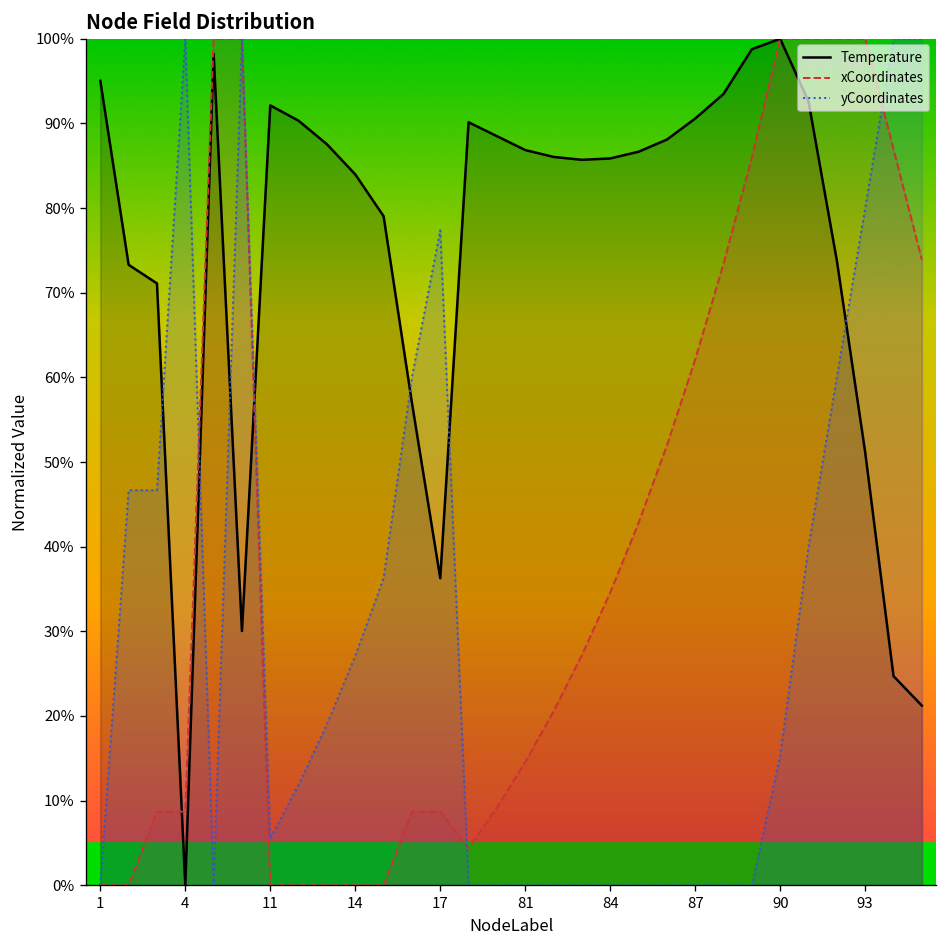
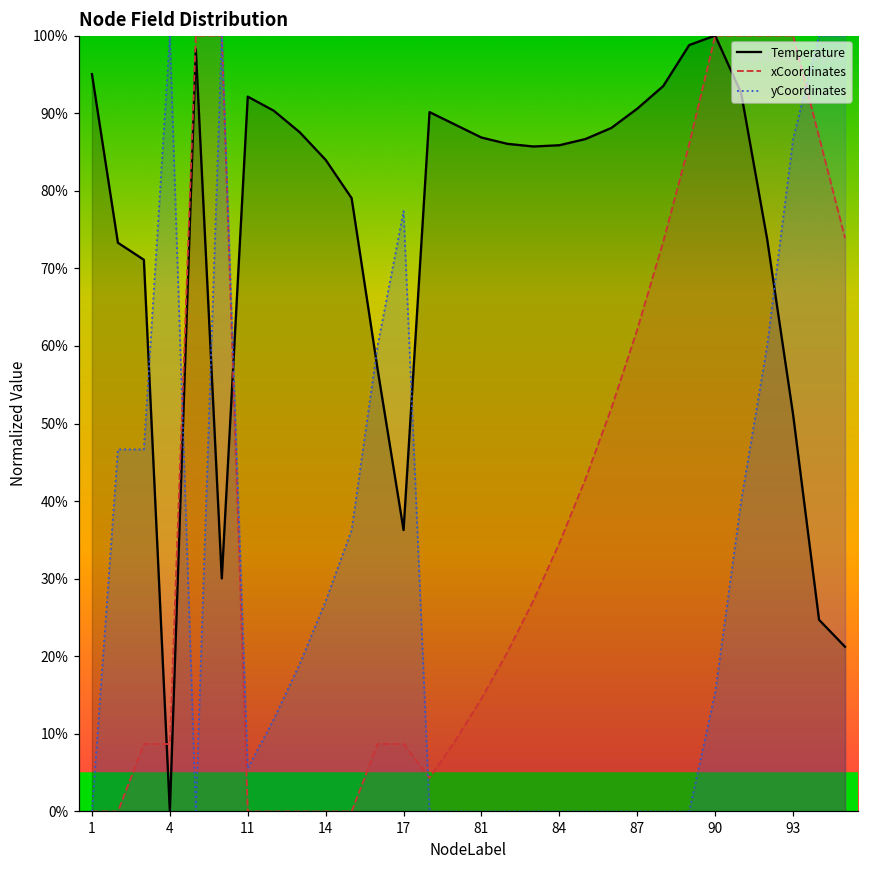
yCoordinates, 93: 80% -> 87%
